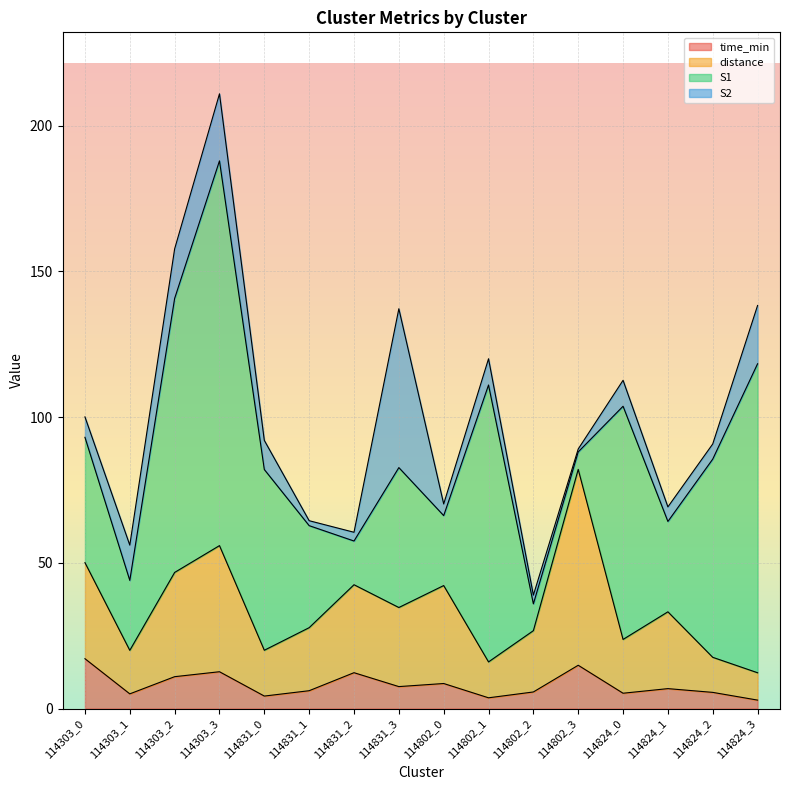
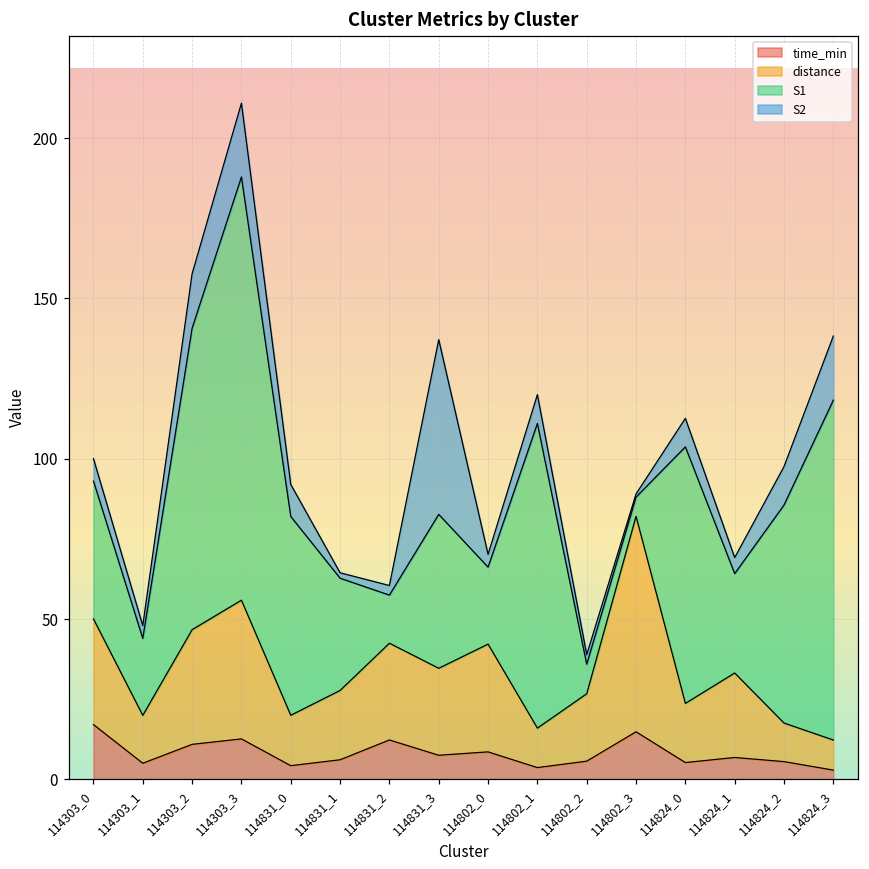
S2, 114303_1: 12 -> 4
S2, 114824_2: 5 -> 12
